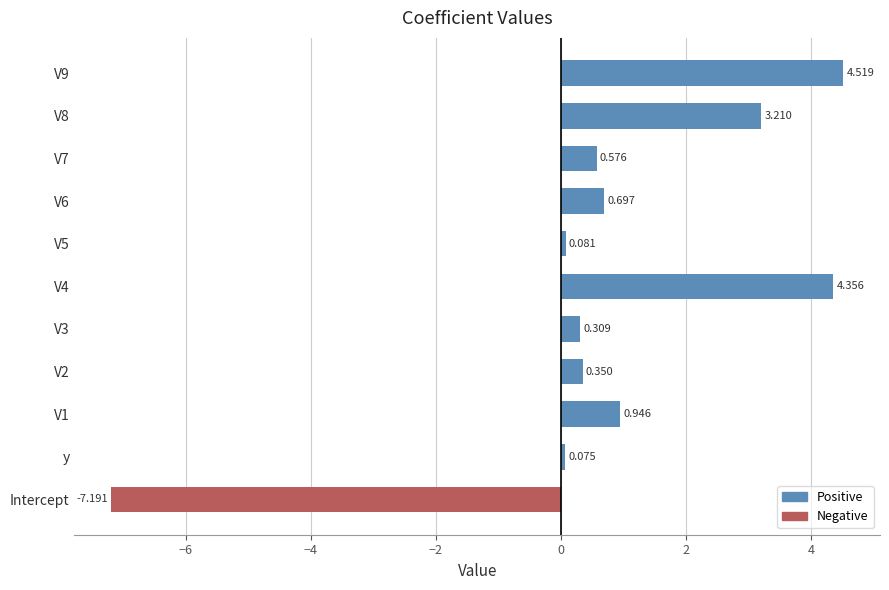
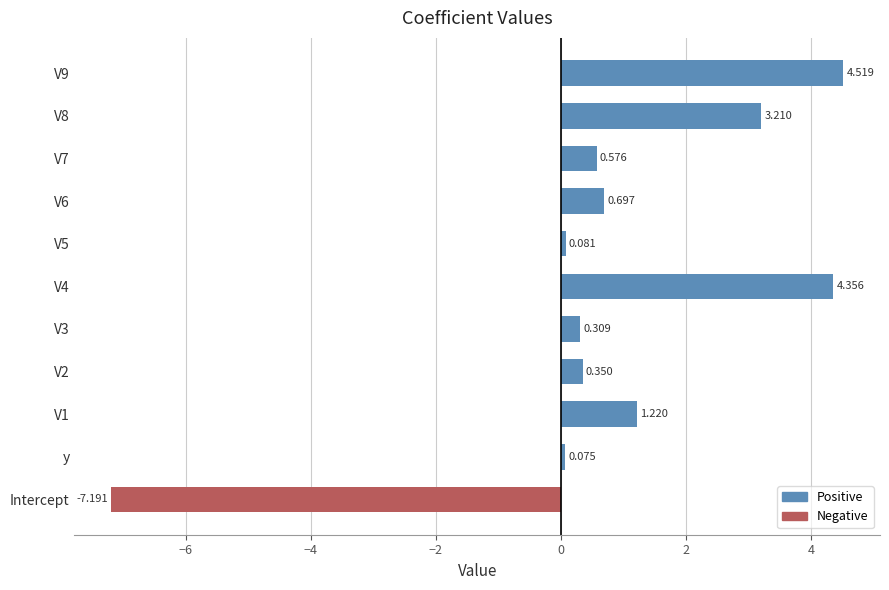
V1: 0.946 -> 1.220
